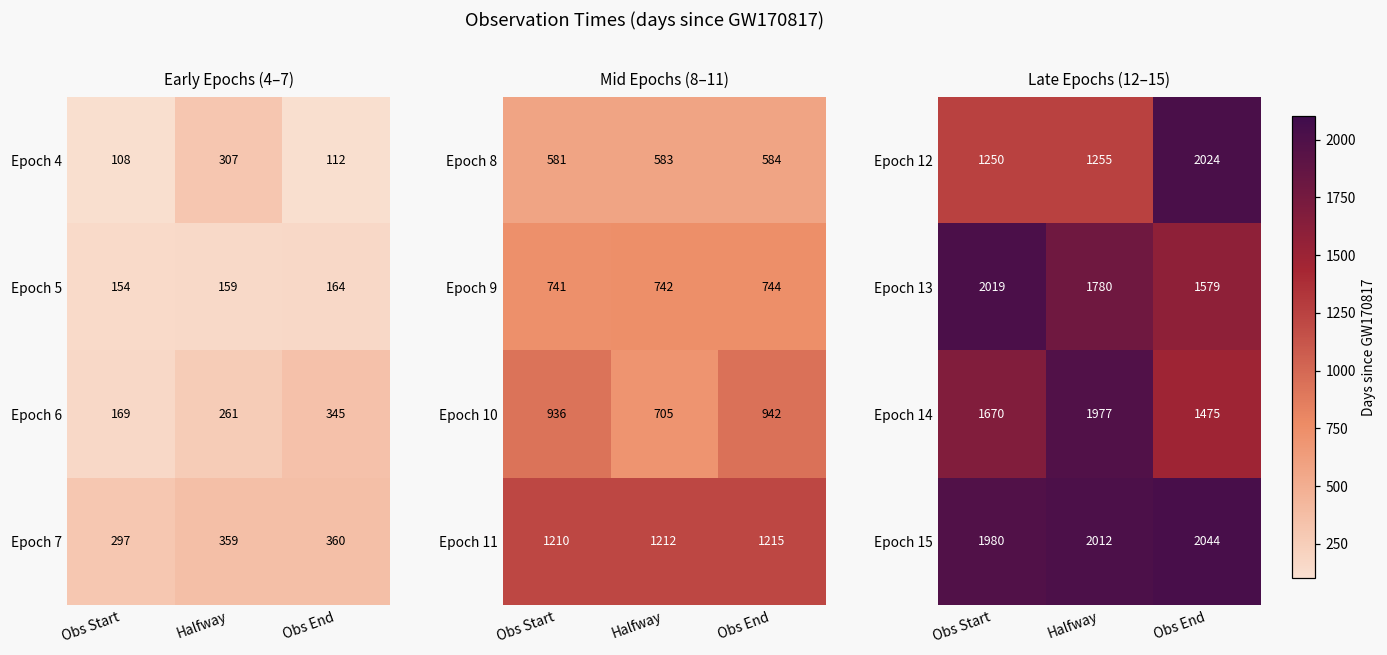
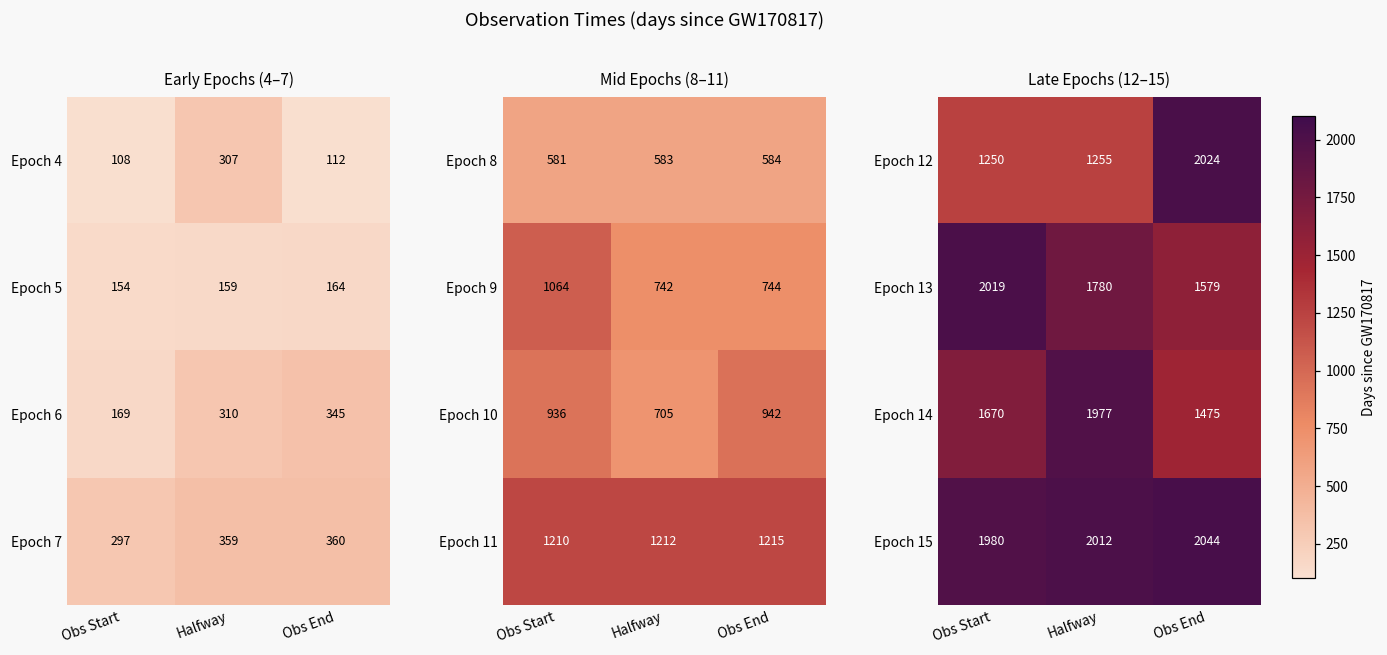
Early Epochs (4–7), Epoch 6, Halfway: 261 -> 310
Mid Epochs (8–11), Epoch 9, Obs Start: 741 -> 1064
